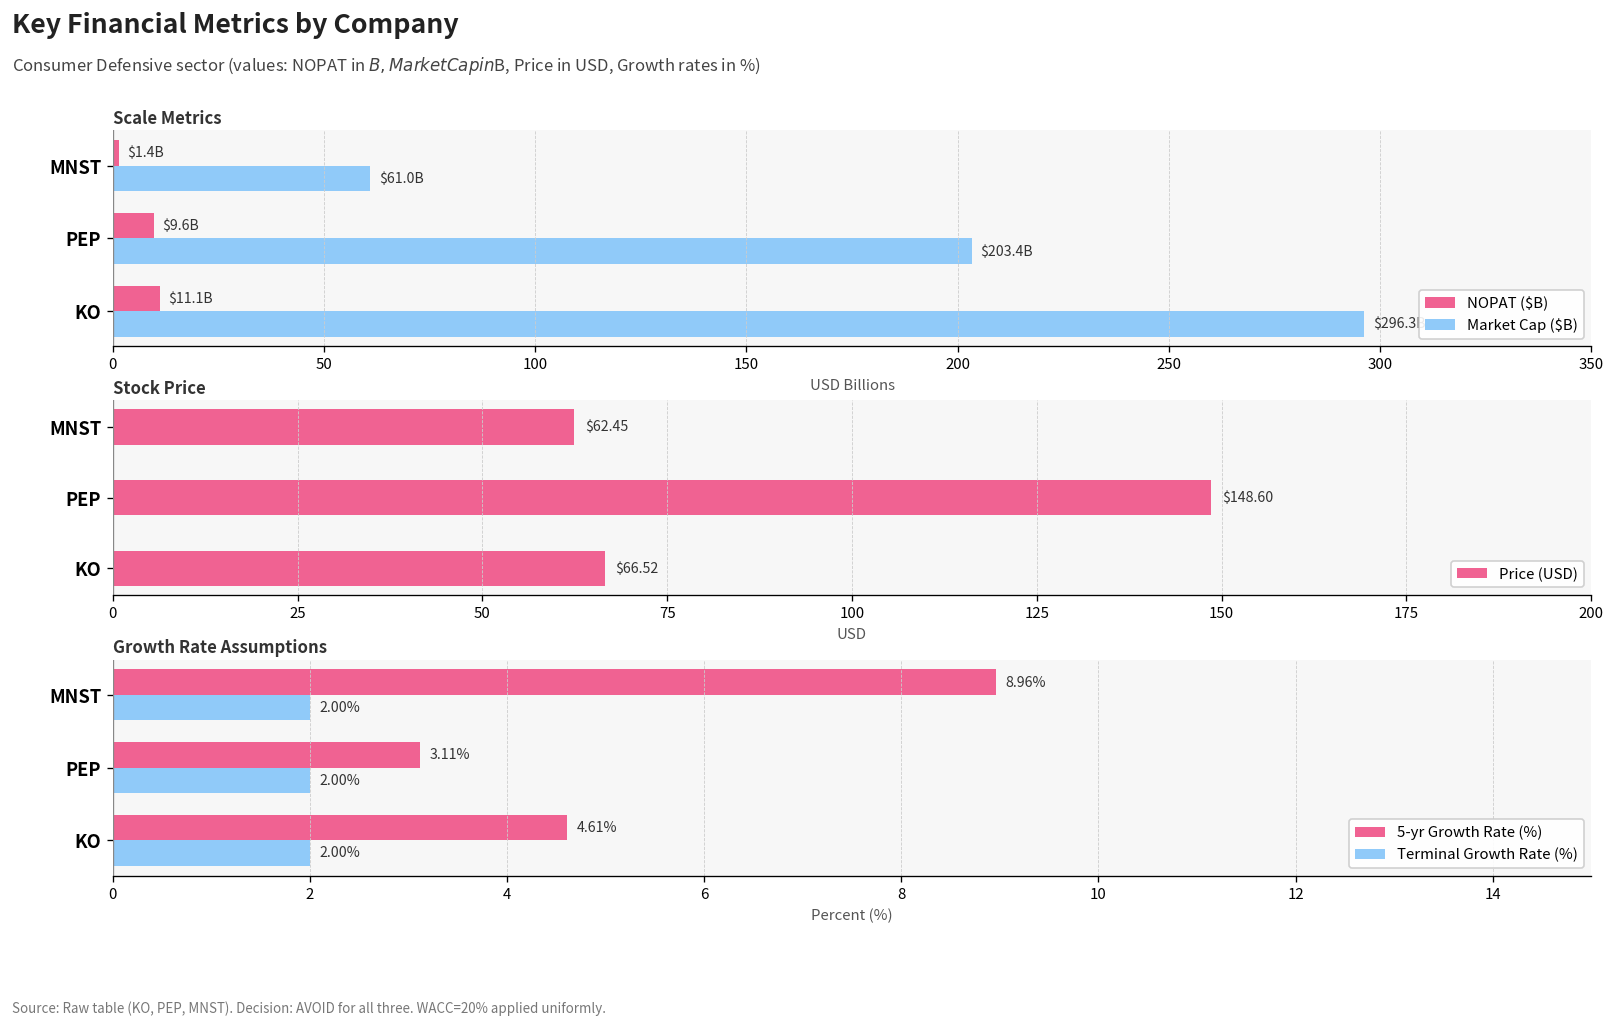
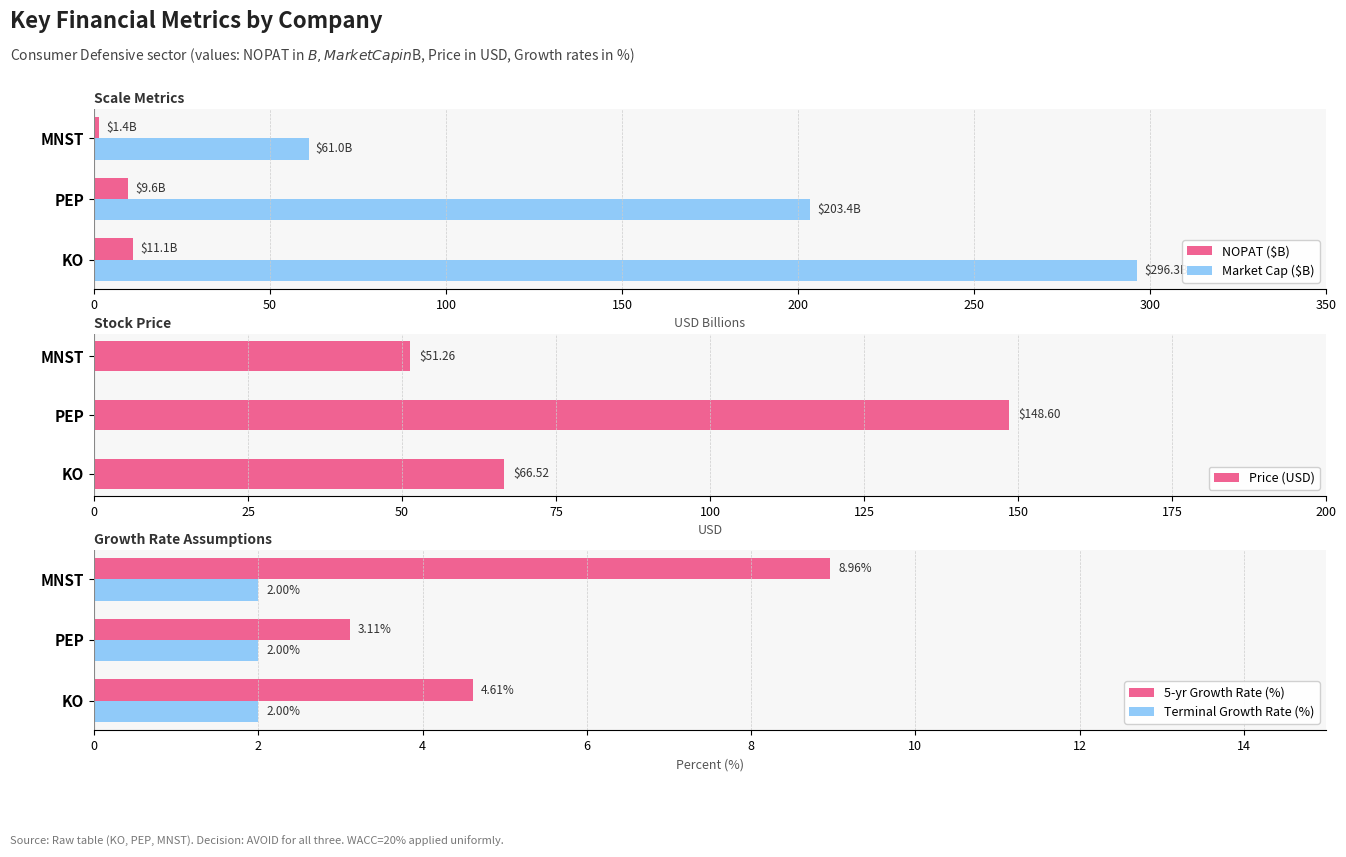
Stock Price, MNST: $62.45 -> $51.26
